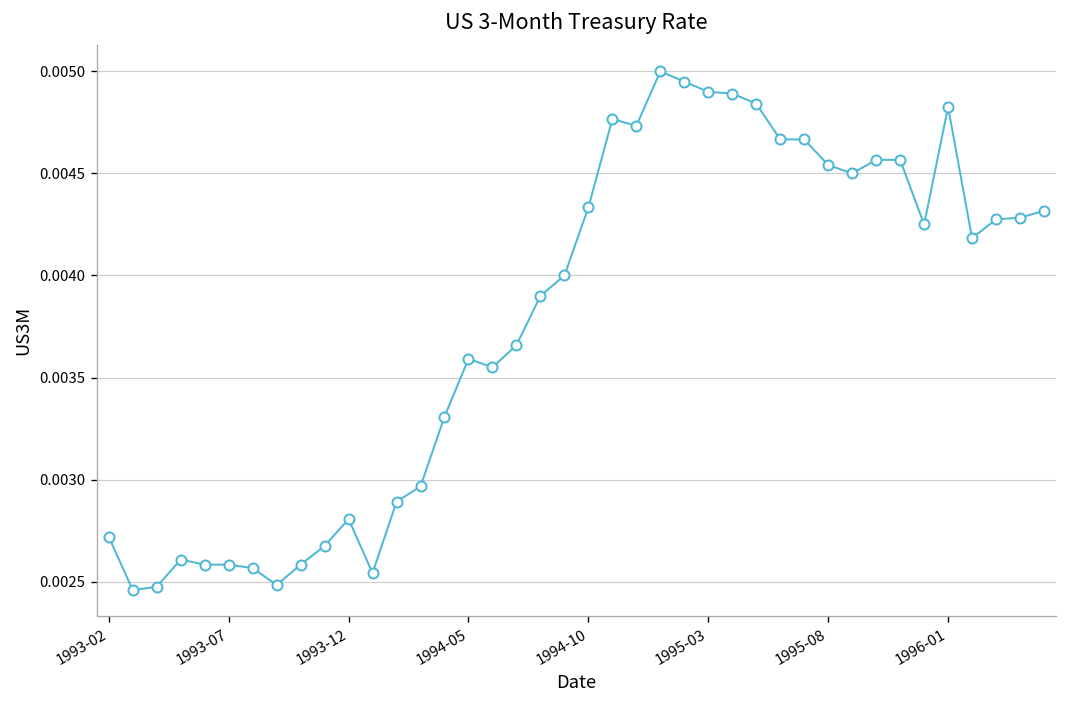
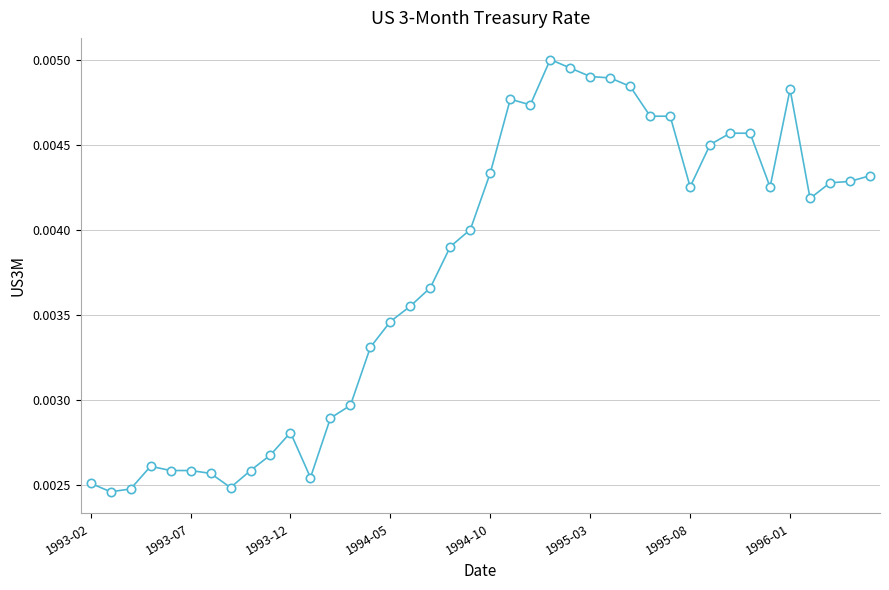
1993-02: 0.00272 -> 0.00251
1994-05: 0.00359 -> 0.00346
1995-08: 0.00454 -> 0.00425
